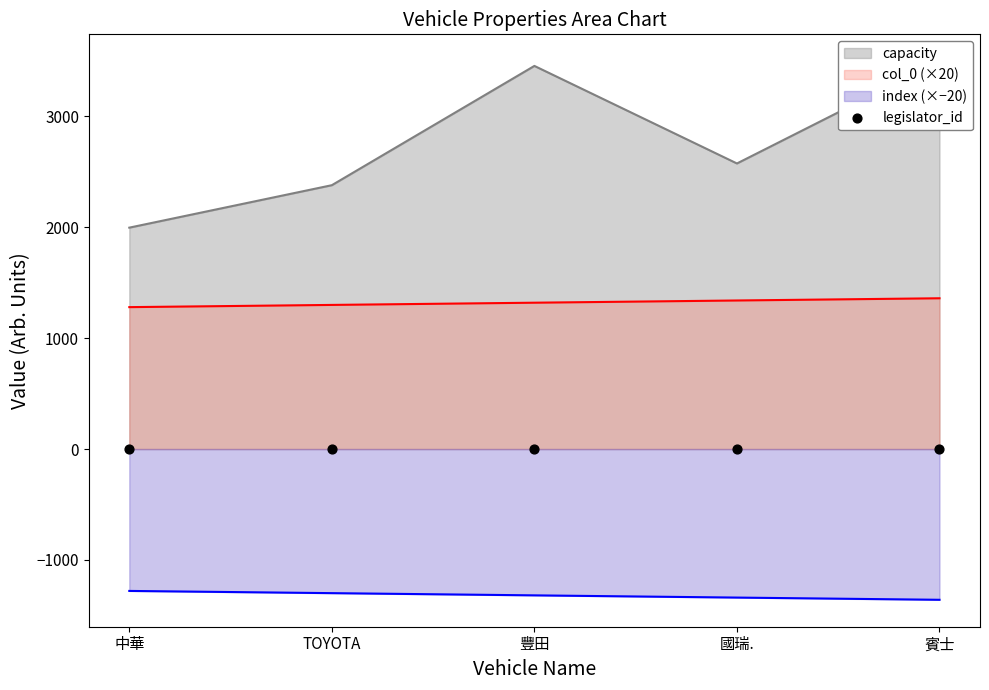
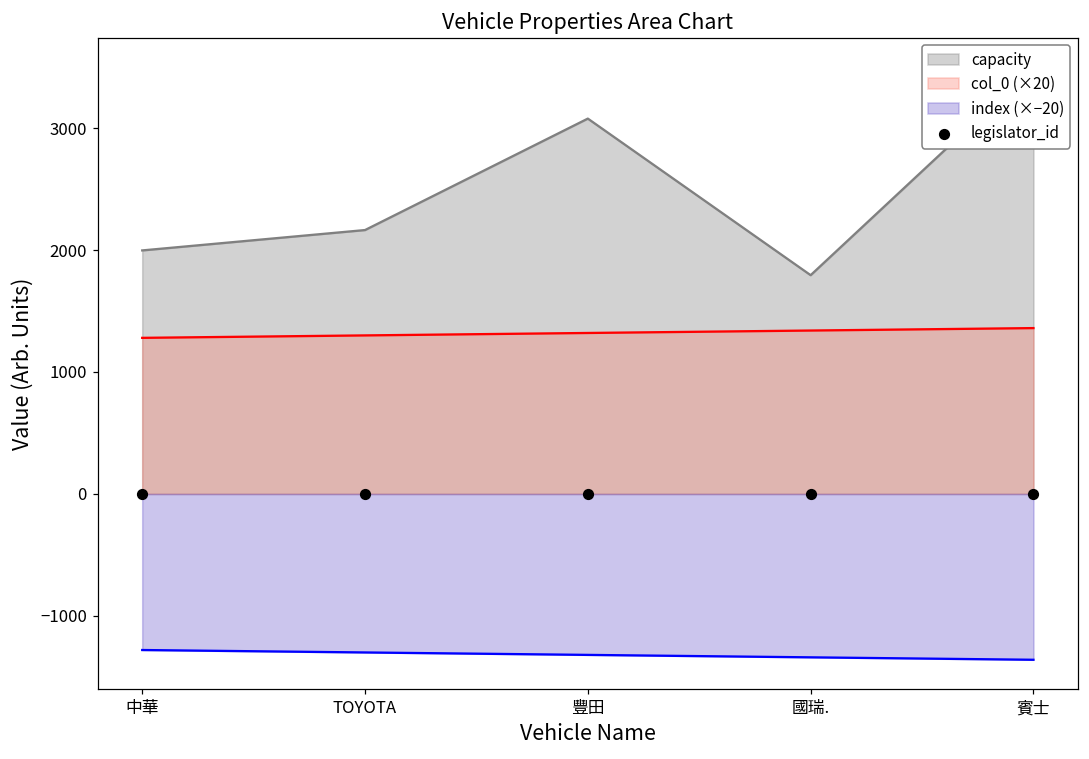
capacity, TOYOTA: 2380 -> 2160
capacity, 豐田: 3460 -> 3080
capacity, 國瑞.: 2580 -> 1790
